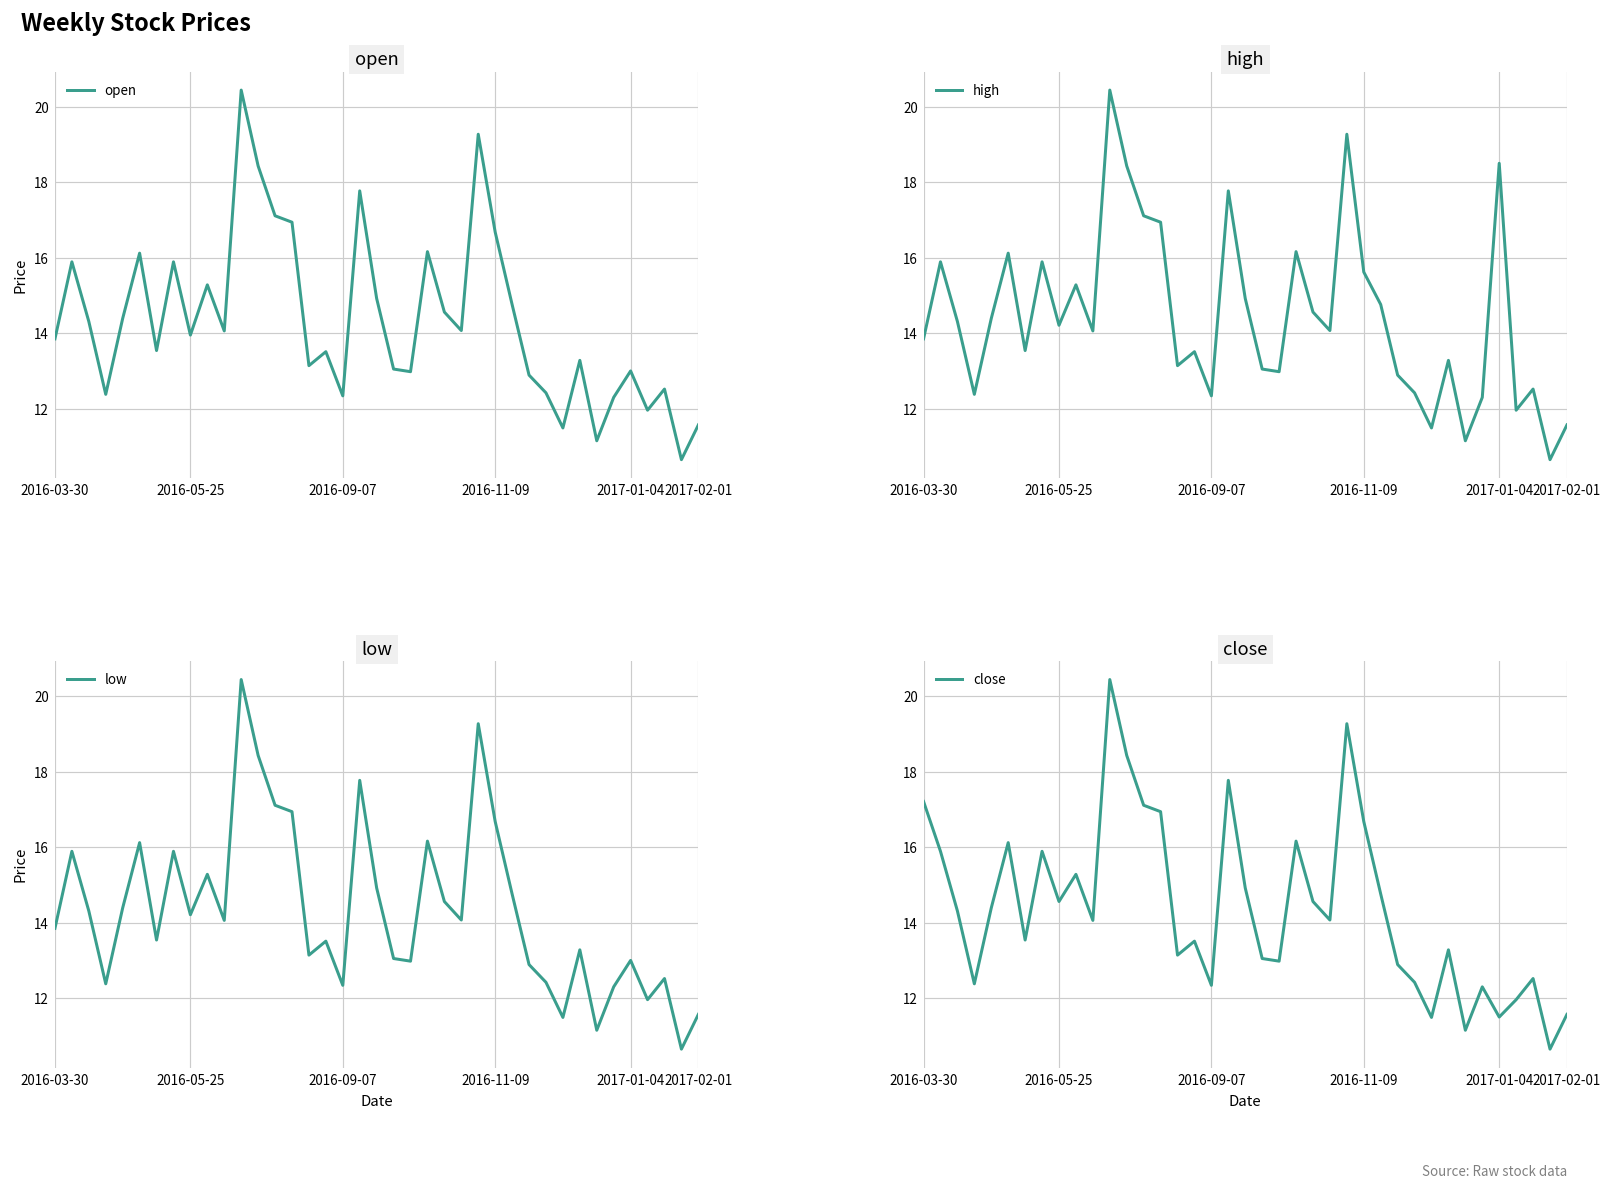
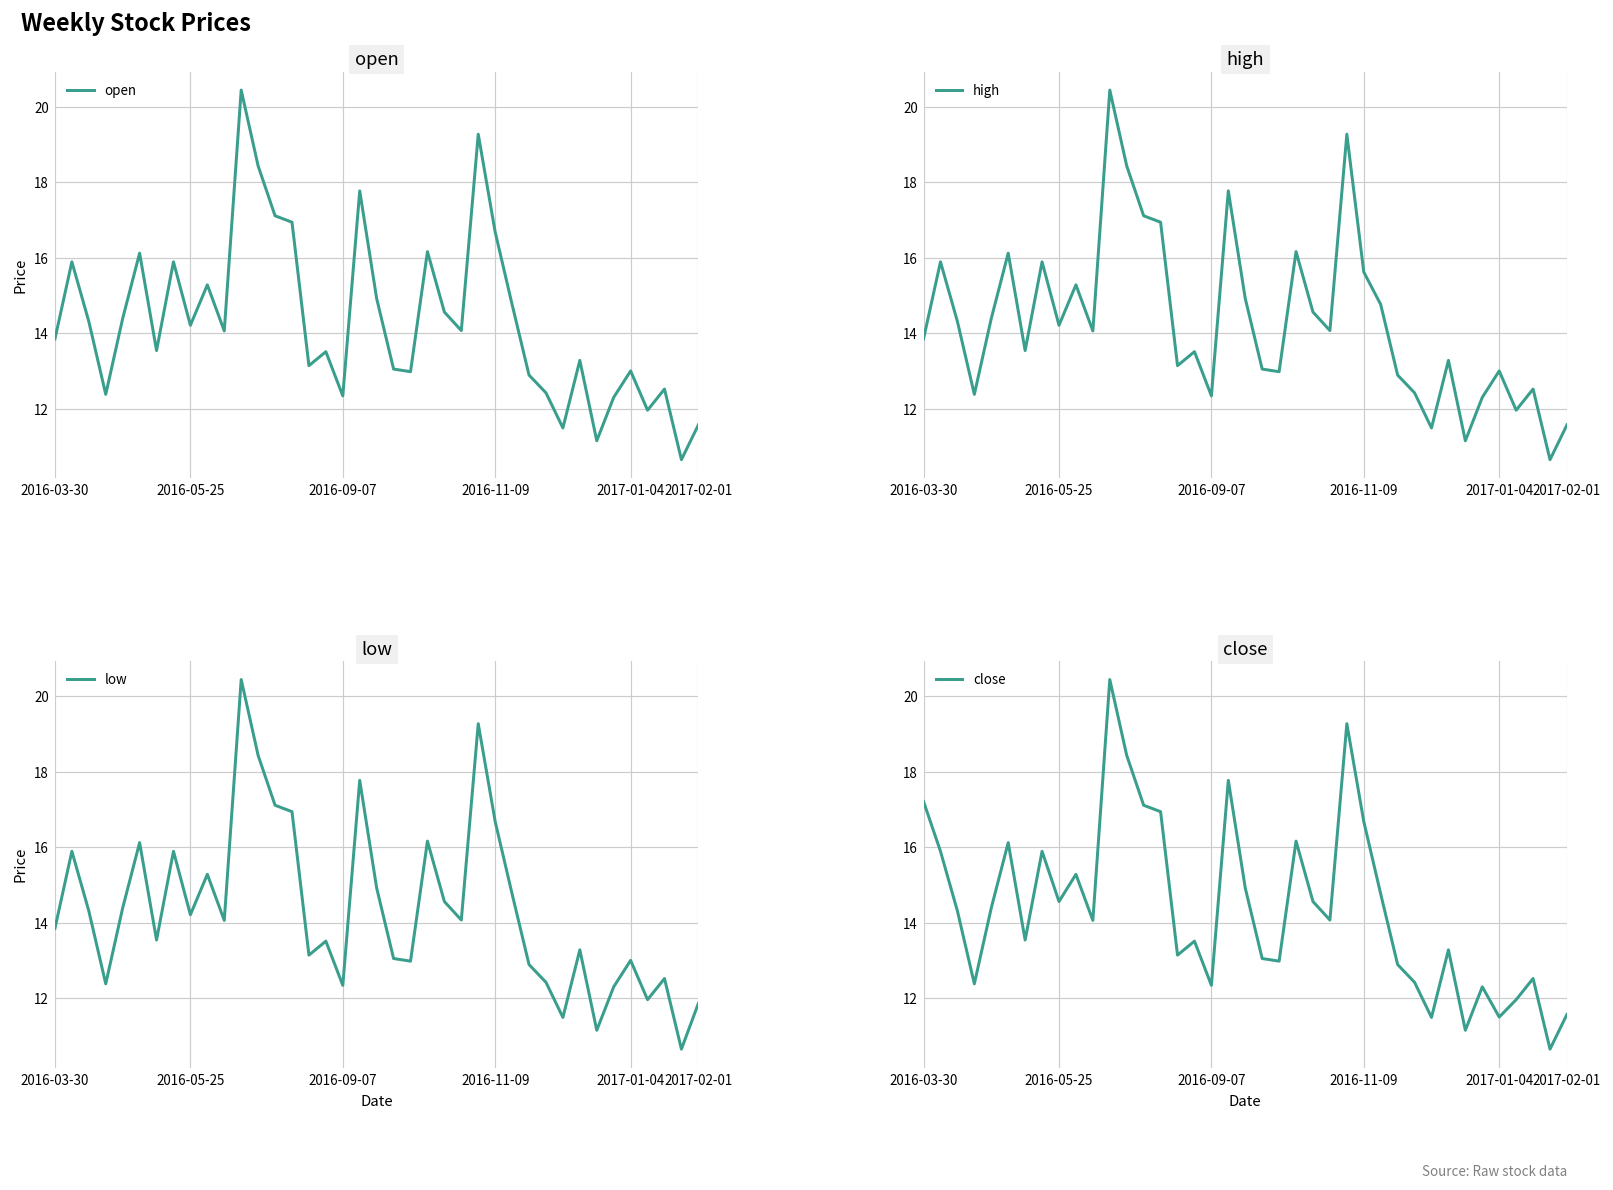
open, 2016-05-25: 14.0 -> 14.2
high, 2017-01-04: 18.5 -> 13.0
low, 2017-02-01: 11.6 -> 11.9
